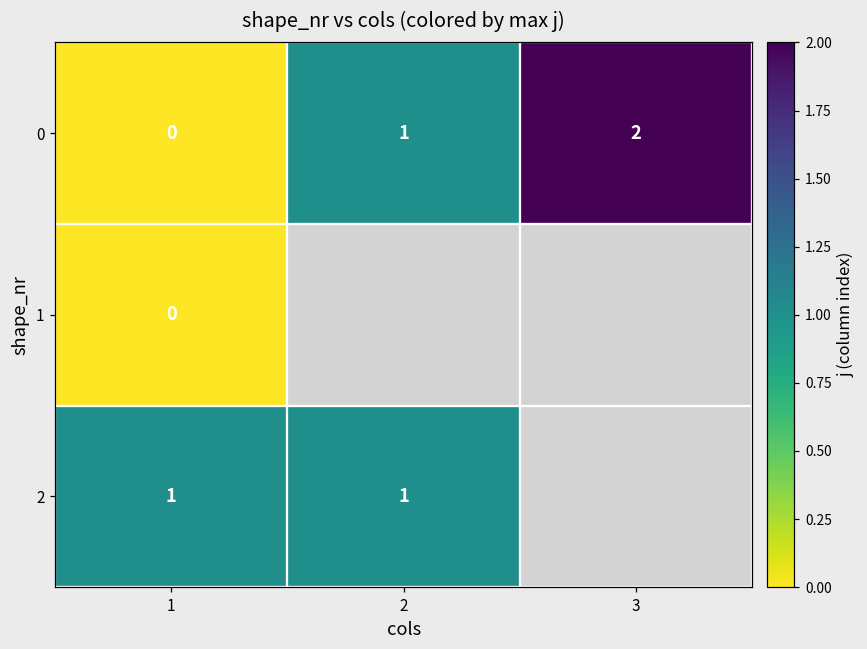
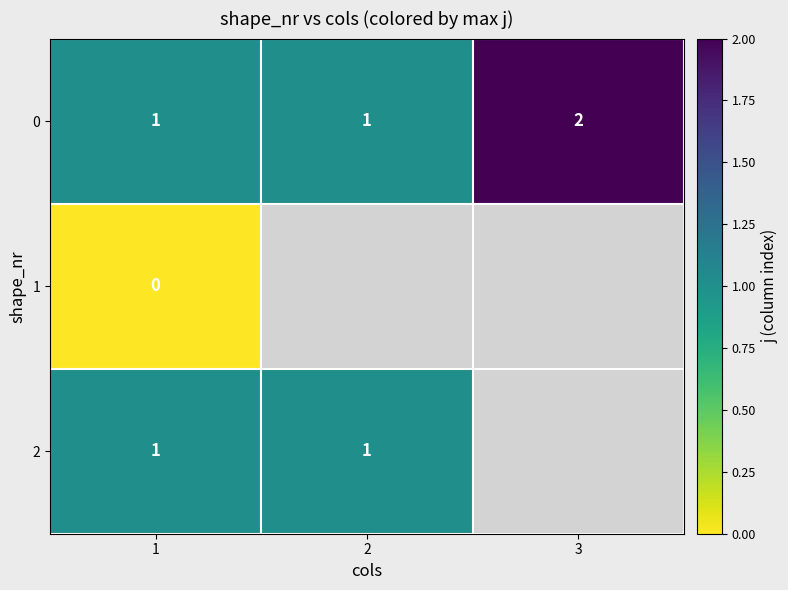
0, 1: 0 -> 1
